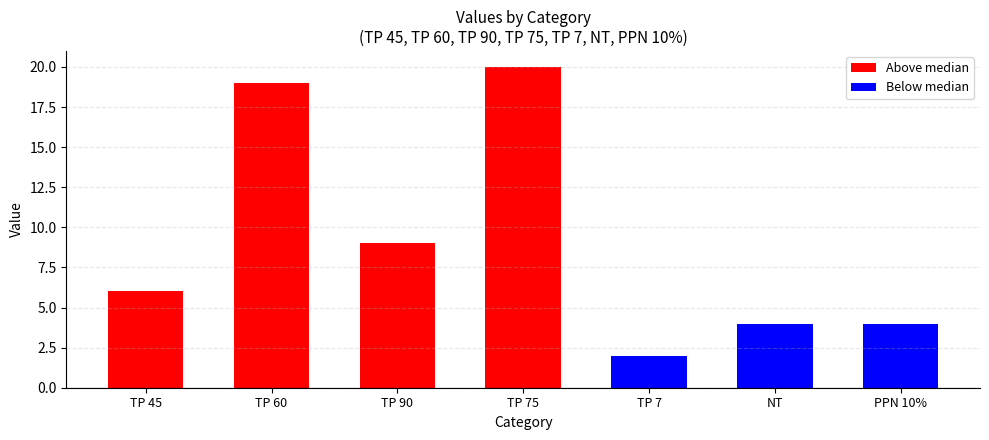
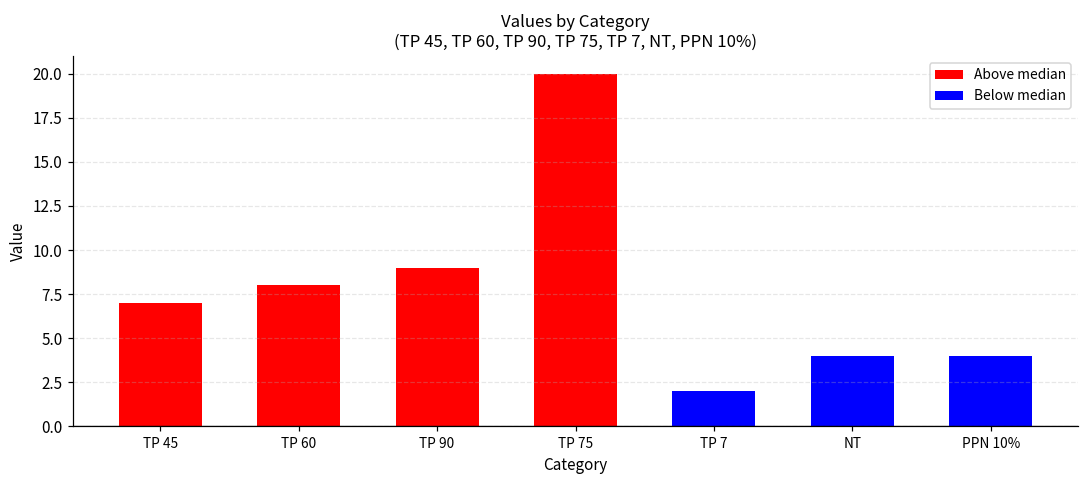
Above median, TP 45: 6 -> 7
Above median, TP 60: 19 -> 8
